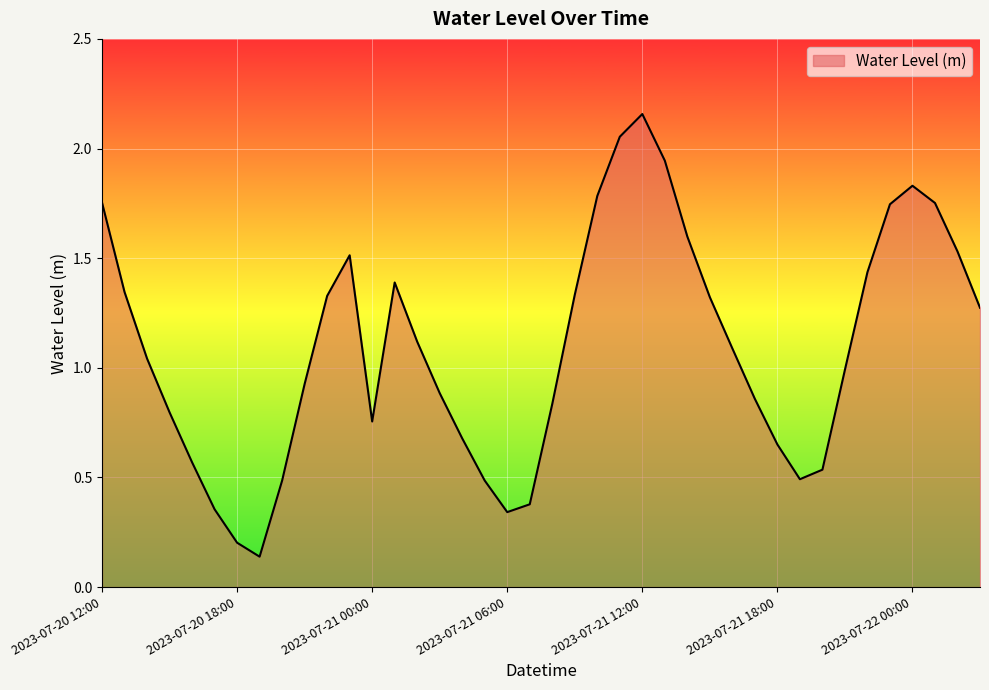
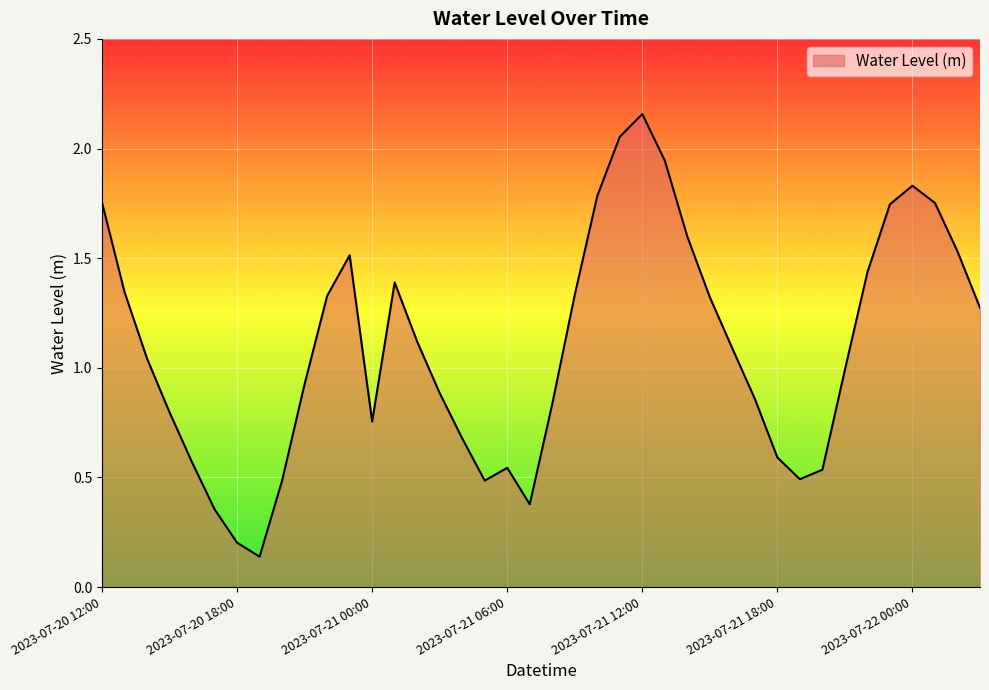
2023-07-21 06:00: 0.34 -> 0.54
2023-07-21 18:00: 0.65 -> 0.59
